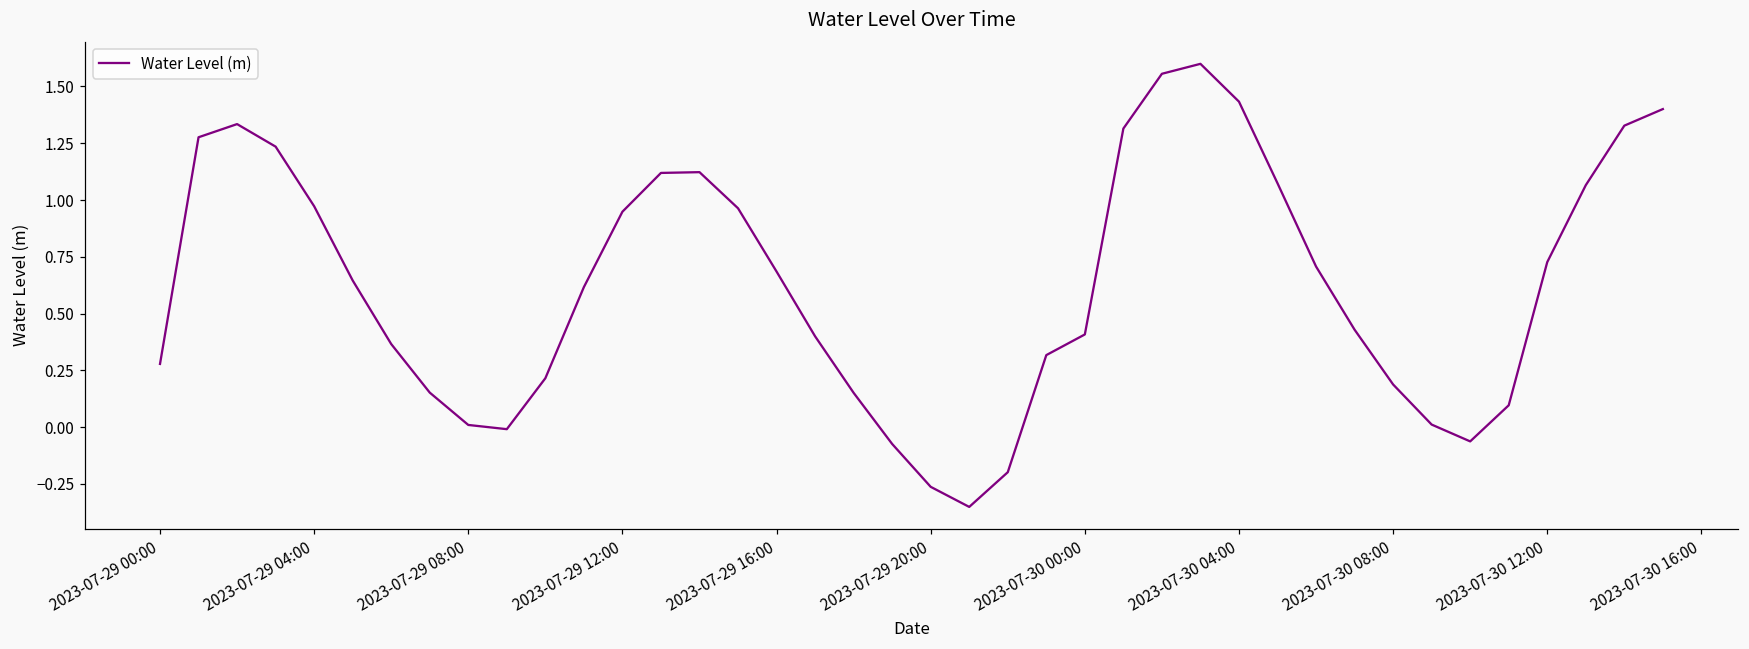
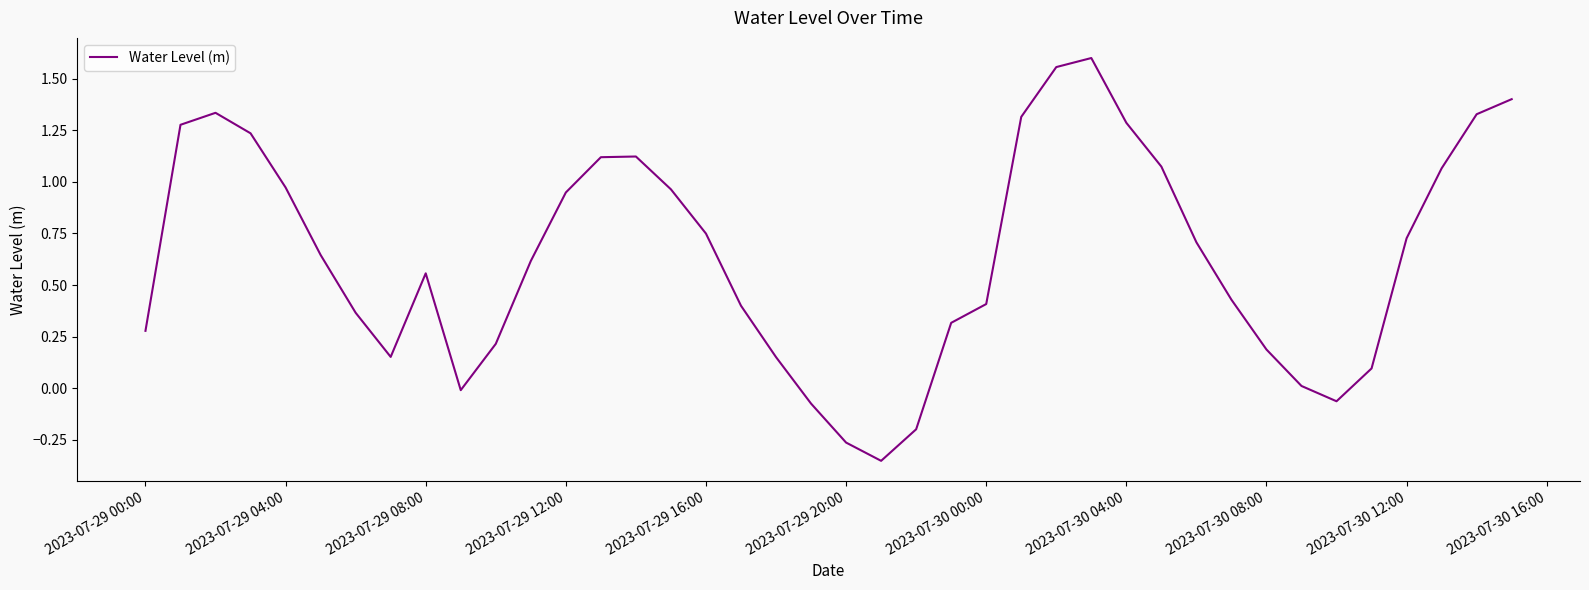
2023-07-29 08:00: 0.01 -> 0.56
2023-07-29 16:00: 0.69 -> 0.75
2023-07-30 04:00: 1.43 -> 1.29
